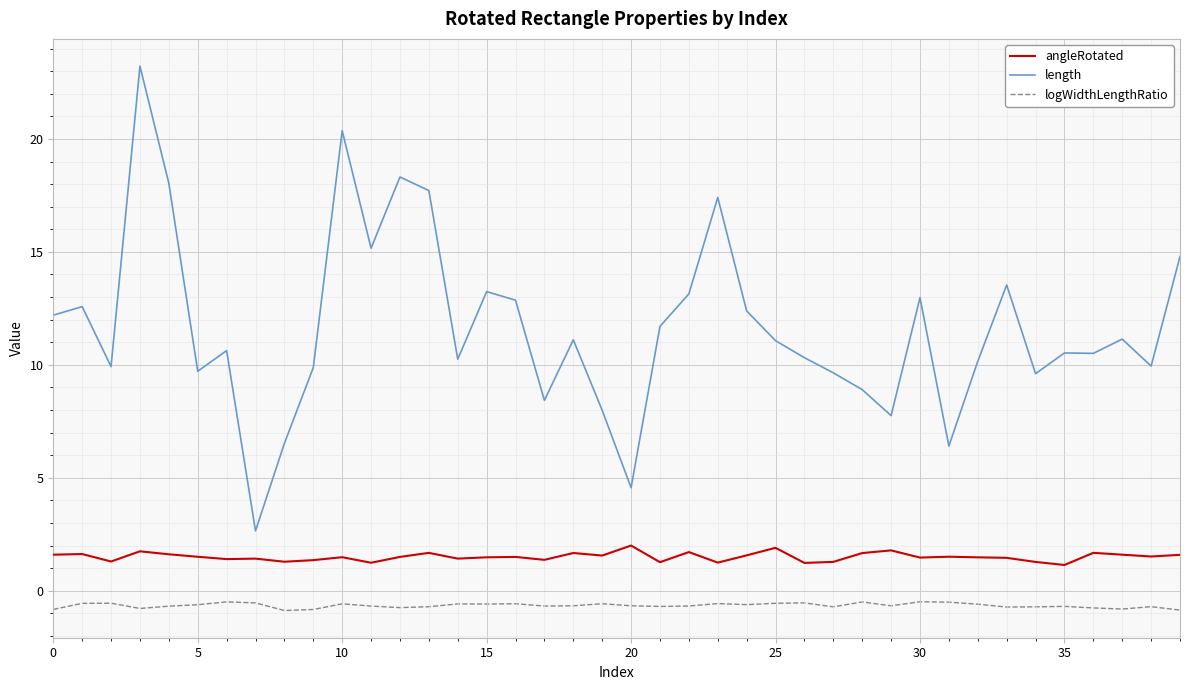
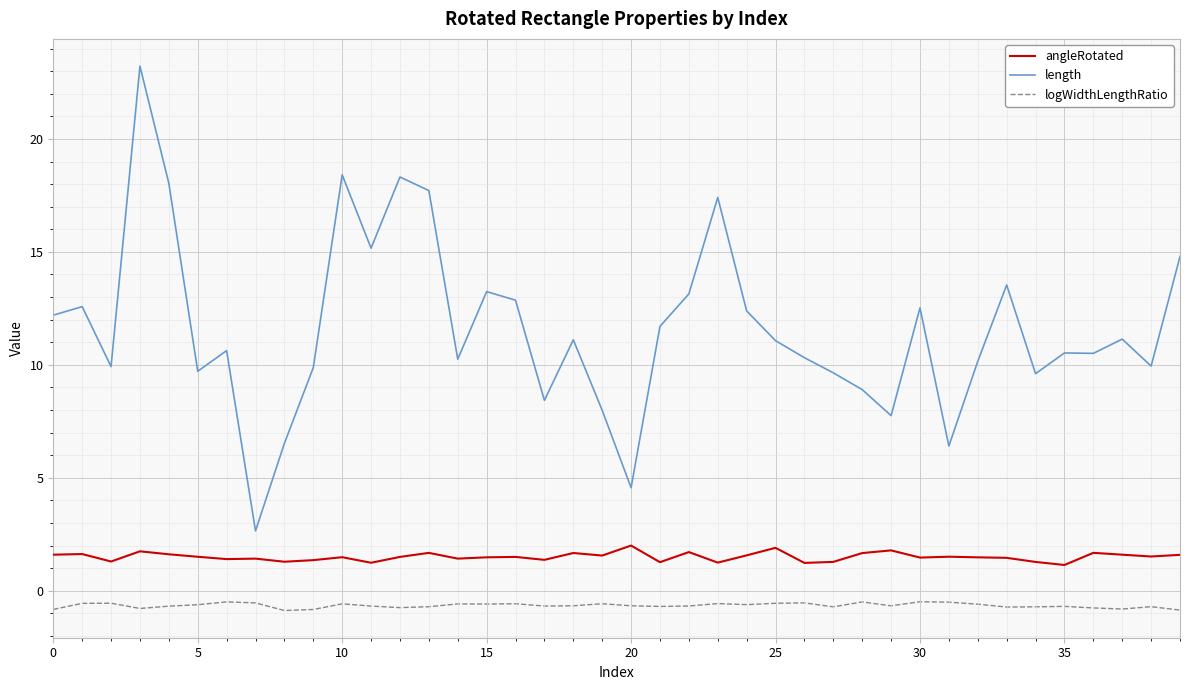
length, 10: 20.4 -> 18.4
length, 30: 13.0 -> 12.5
